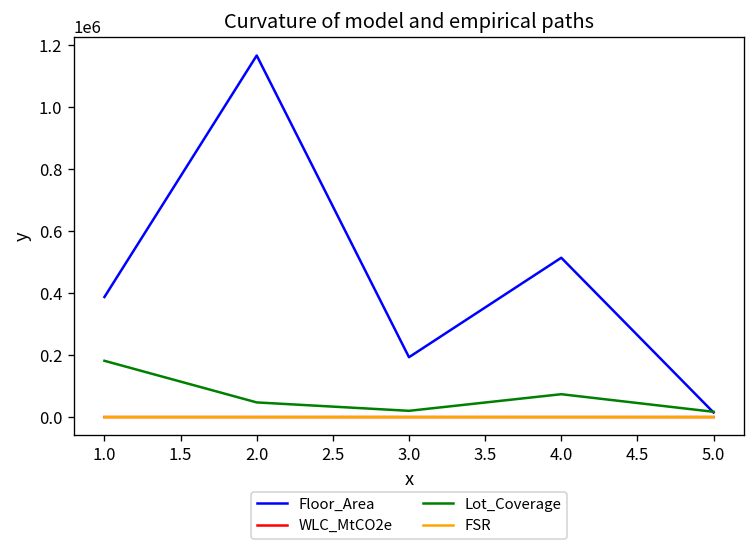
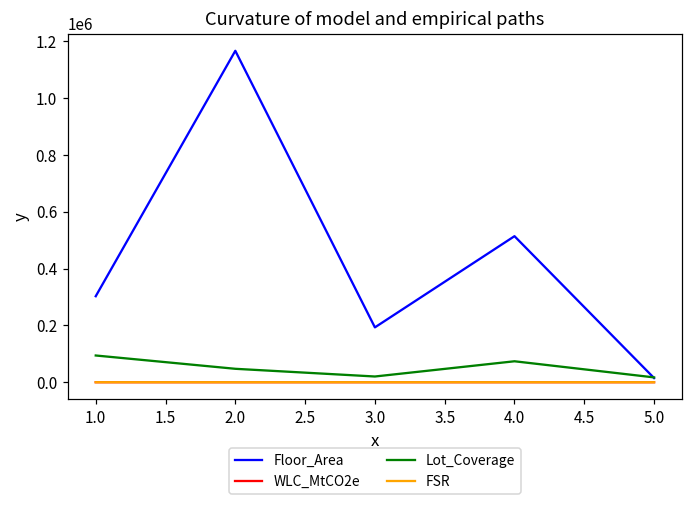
Floor_Area, 1.0: 390000 -> 300000
Lot_Coverage, 1.0: 180000 -> 90000
